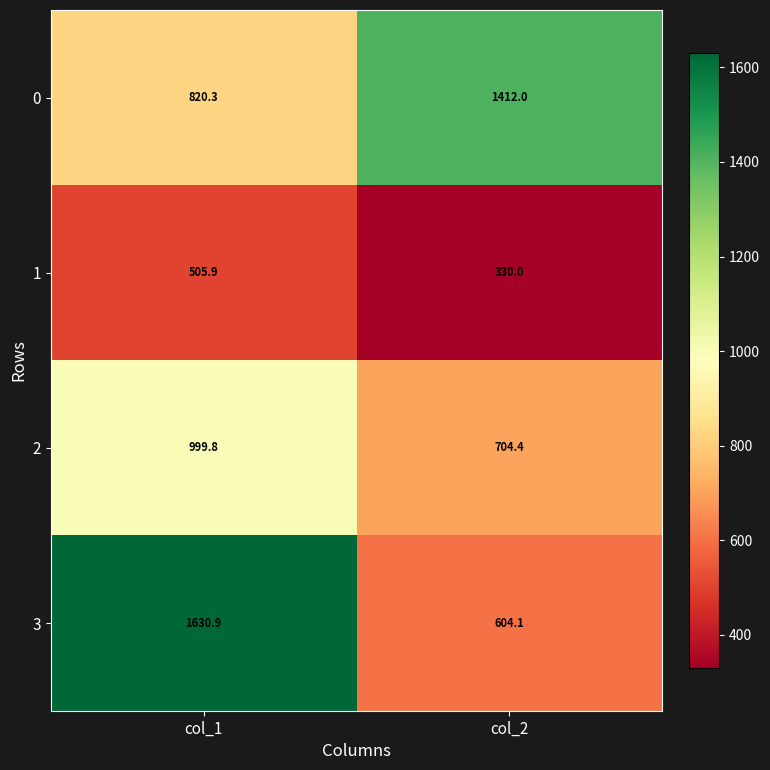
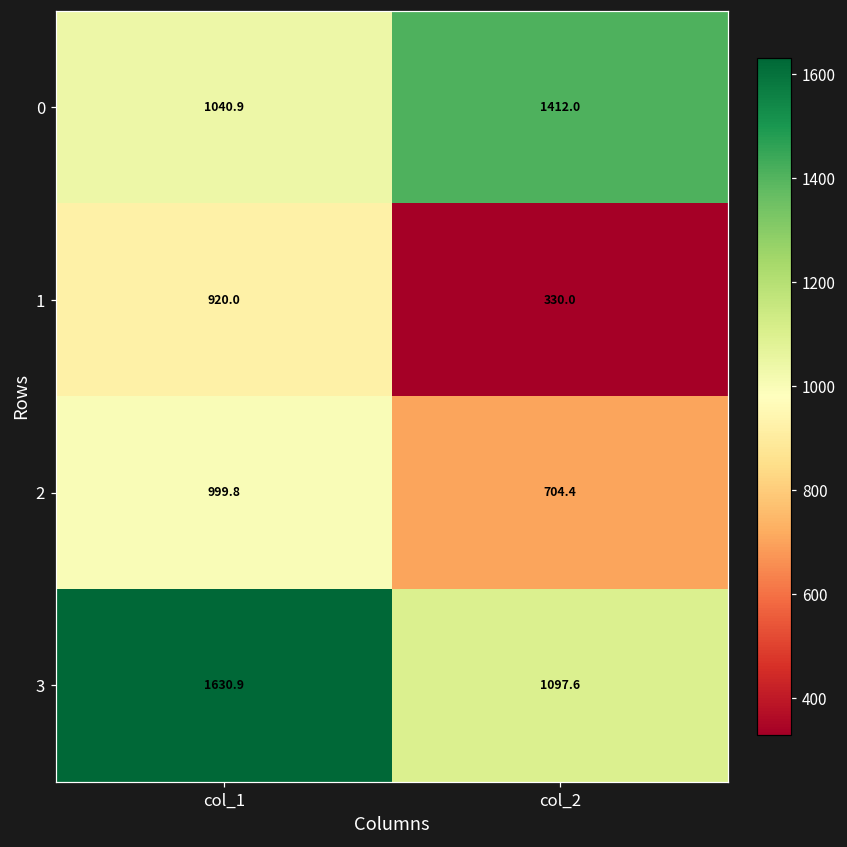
0, col_1: 820.3 -> 1040.9
1, col_1: 505.9 -> 920.0
3, col_2: 604.1 -> 1097.6
